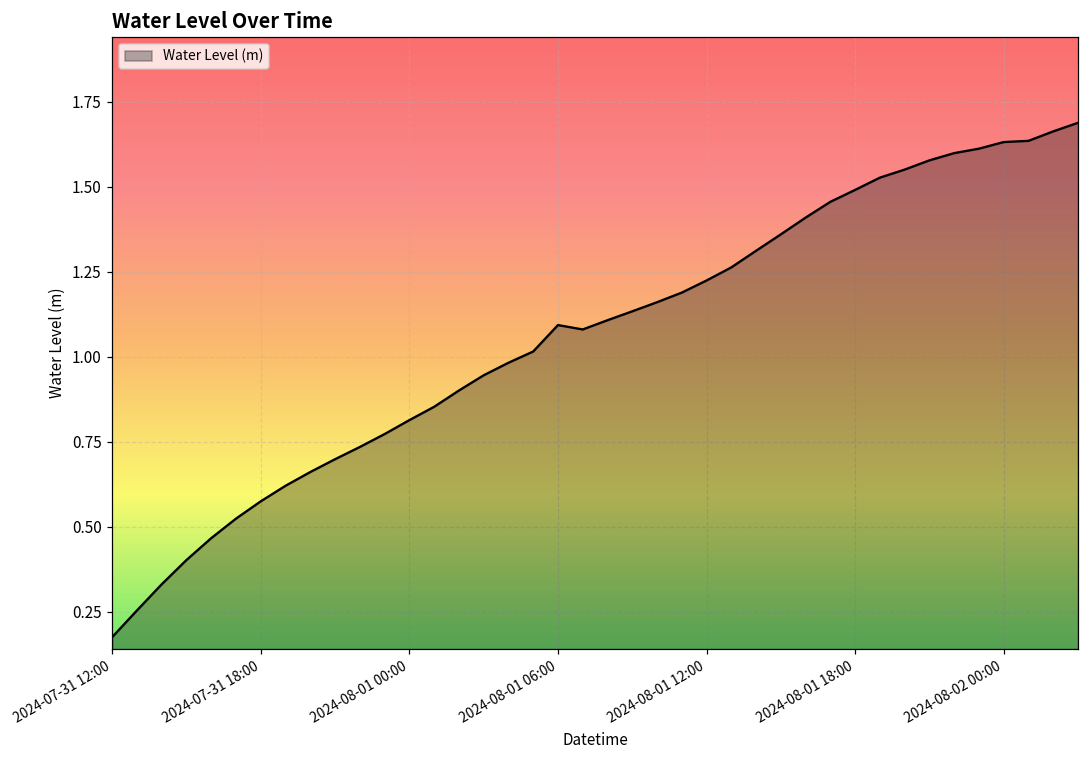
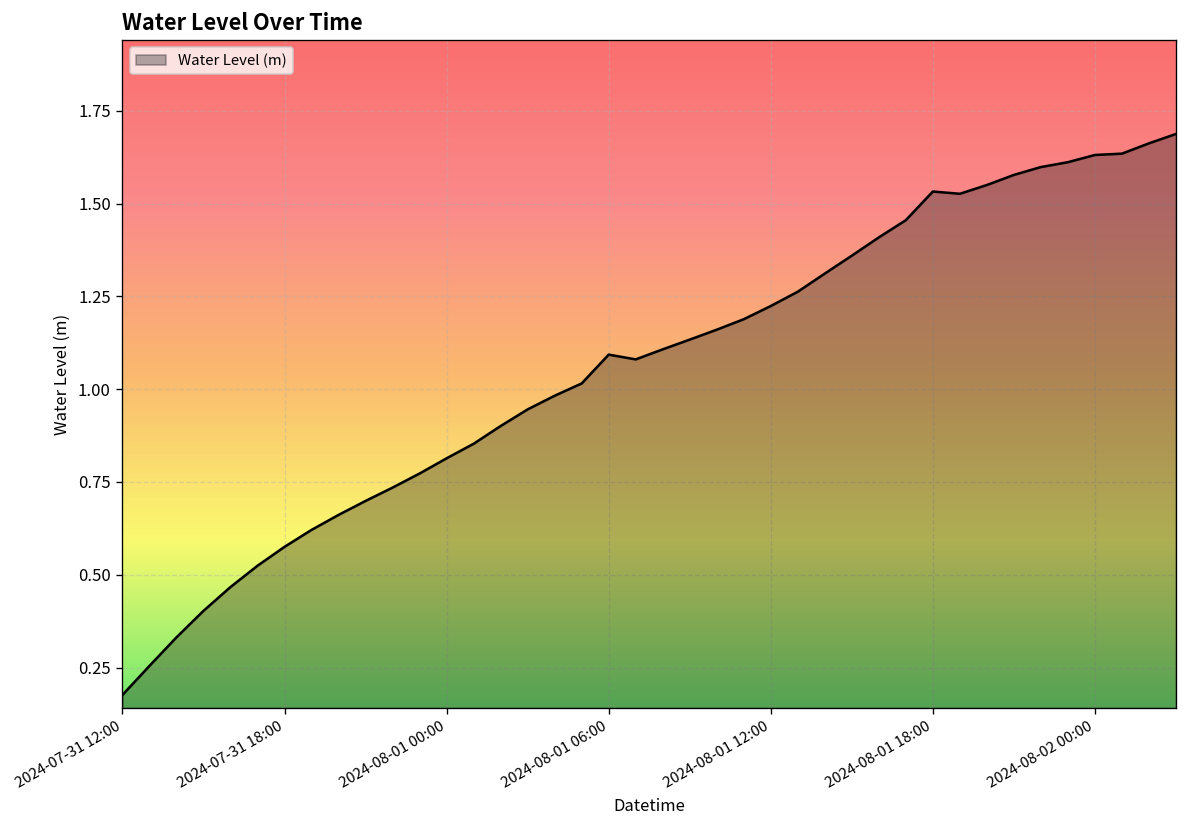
2024-08-01 18:00: 1.49 -> 1.53
